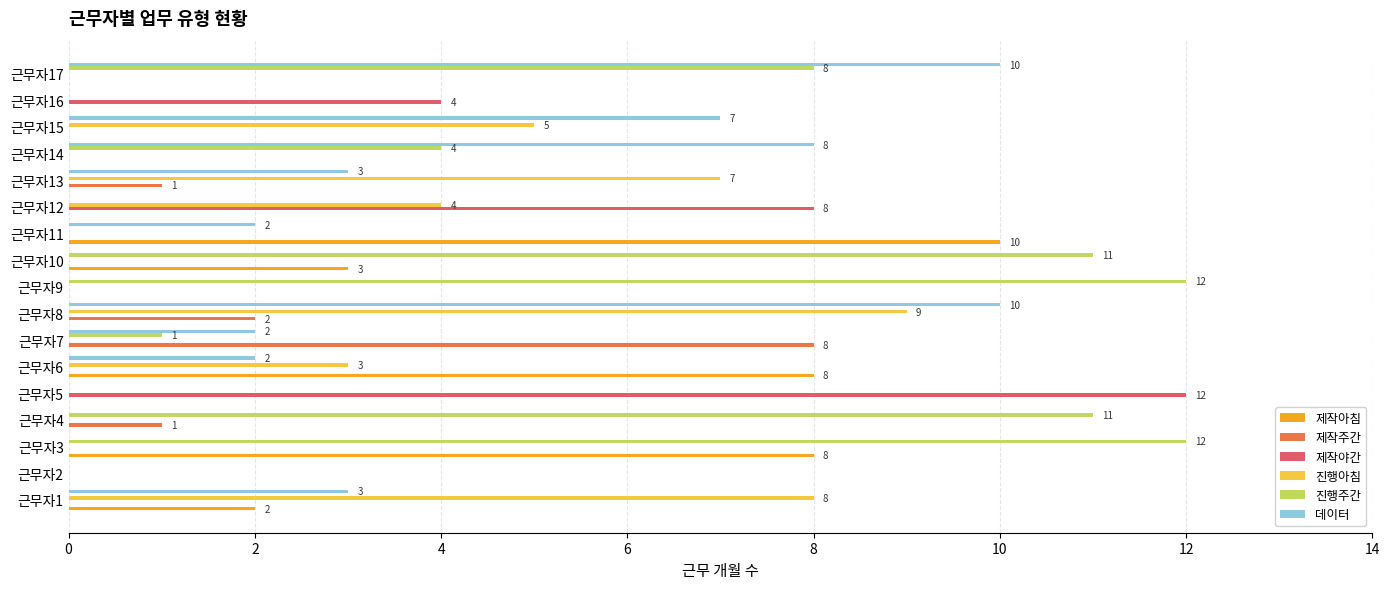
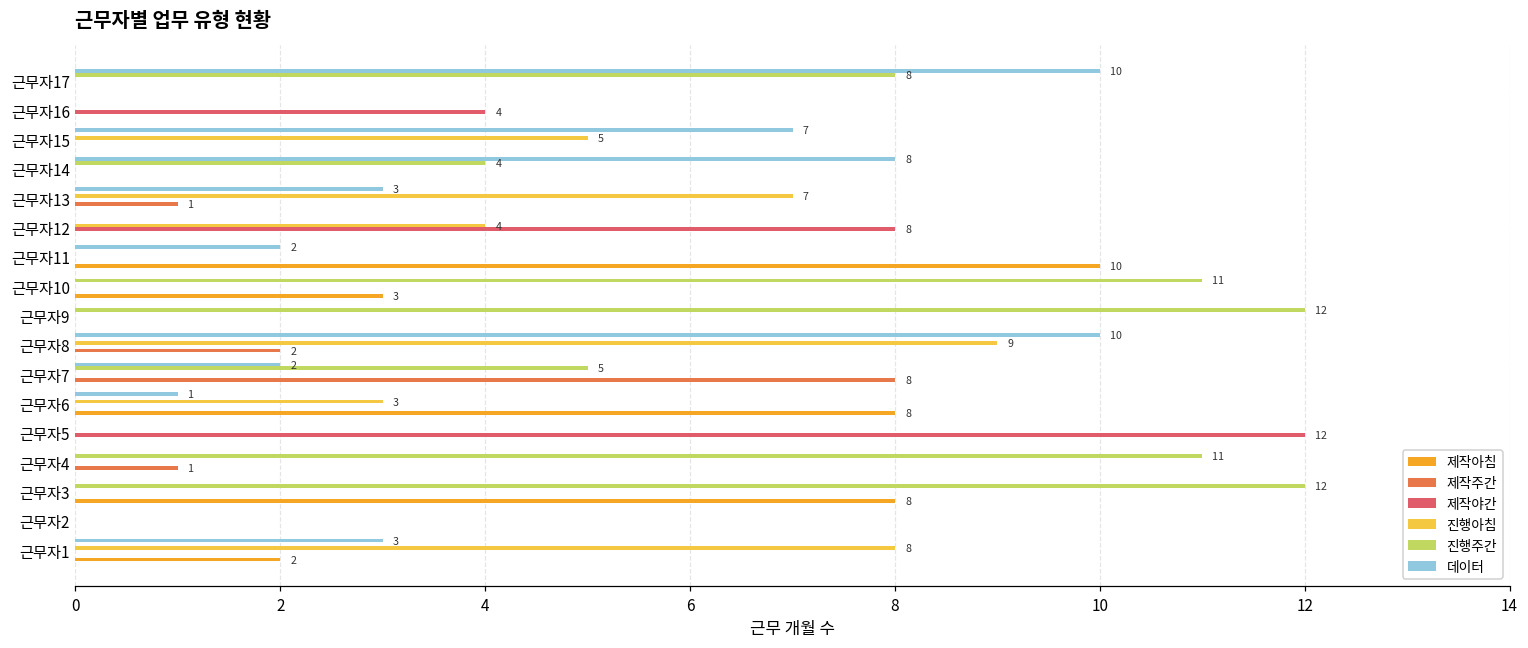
진행주간, 근무자7: 1 -> 5
데이터, 근무자6: 2 -> 1
